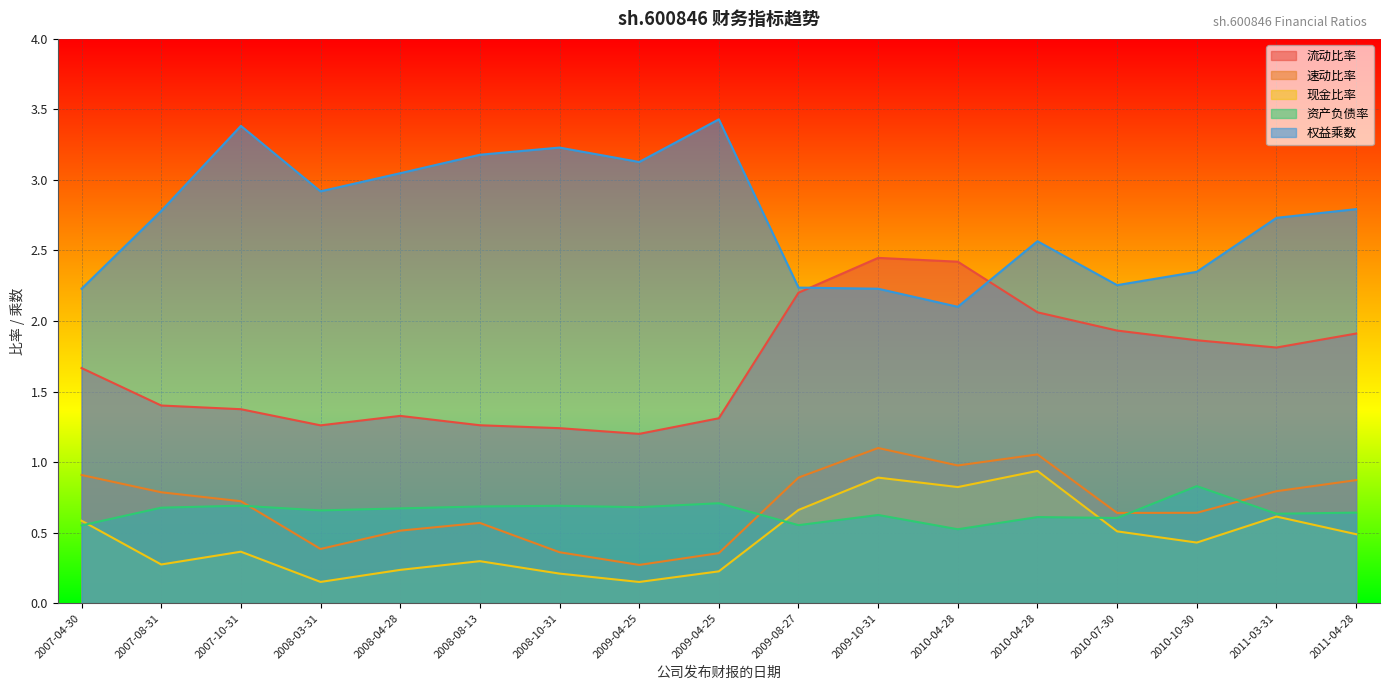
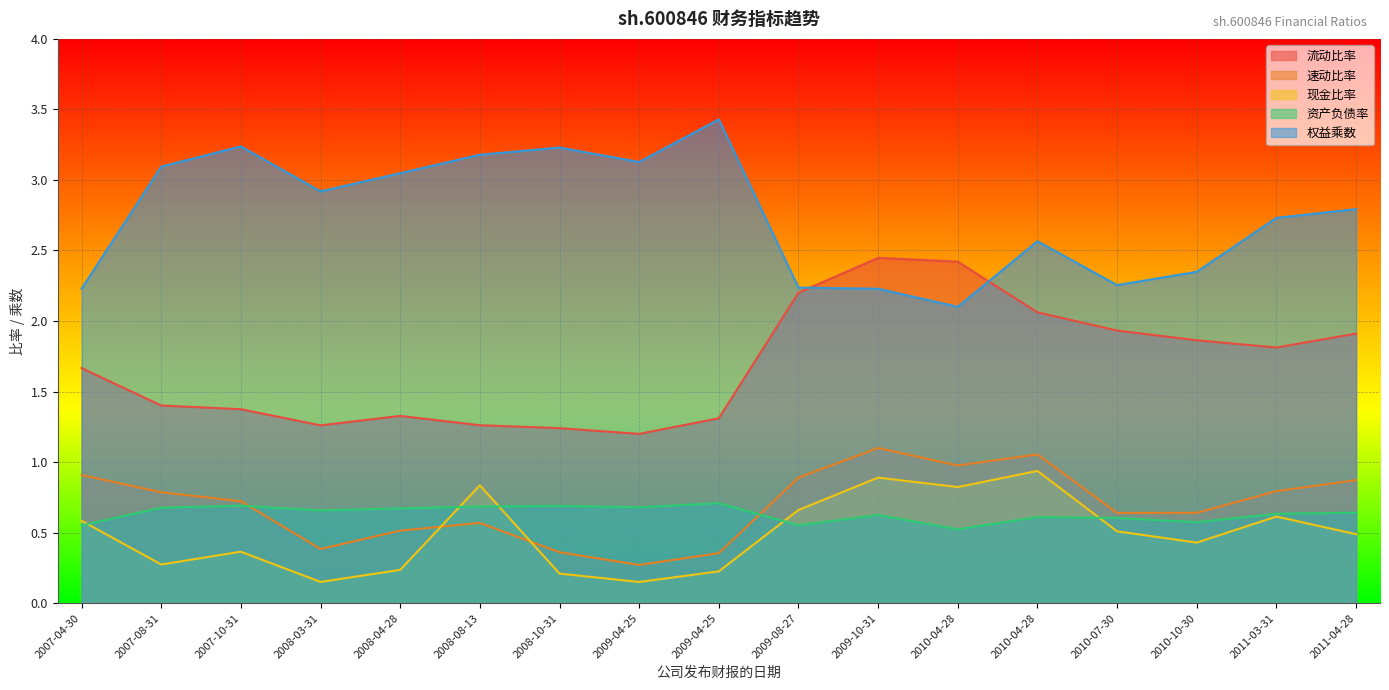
权益乘数, 2007-08-31: 2.78 -> 3.09
权益乘数, 2007-10-31: 3.38 -> 3.24
现金比率, 2008-08-13: 0.30 -> 0.84
资产负债率, 2010-10-30: 0.83 -> 0.57
